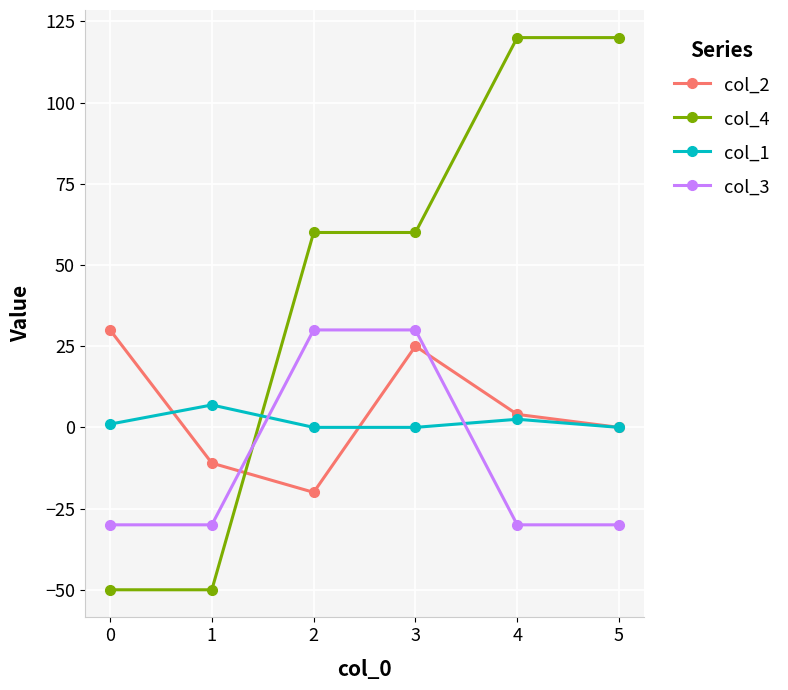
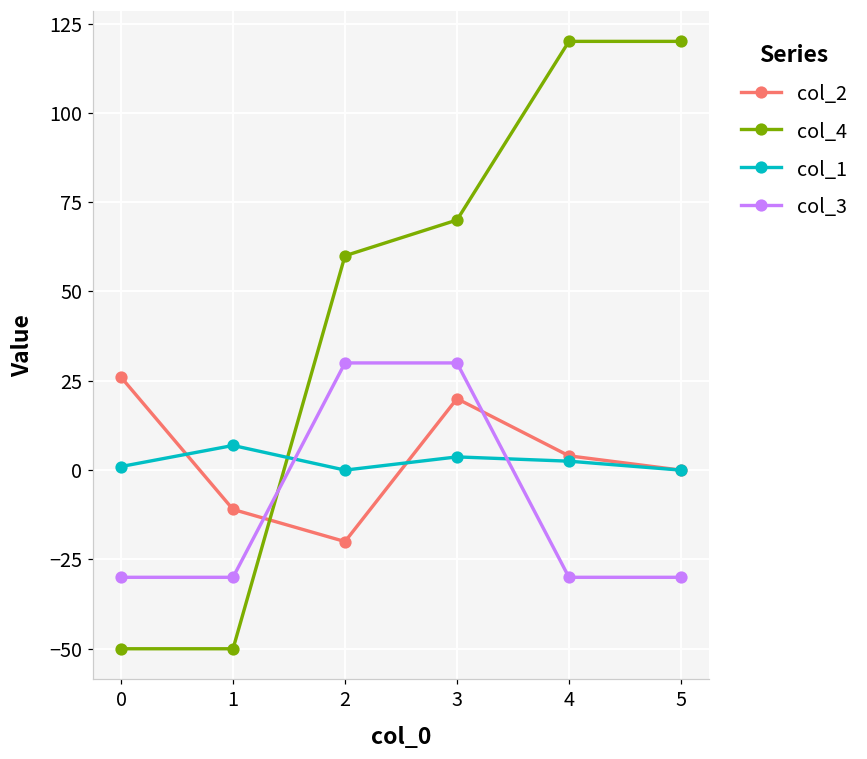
col_2, 0: 30 -> 26
col_2, 3: 25 -> 20
col_4, 3: 60 -> 70
col_1, 3: 0 -> 4
